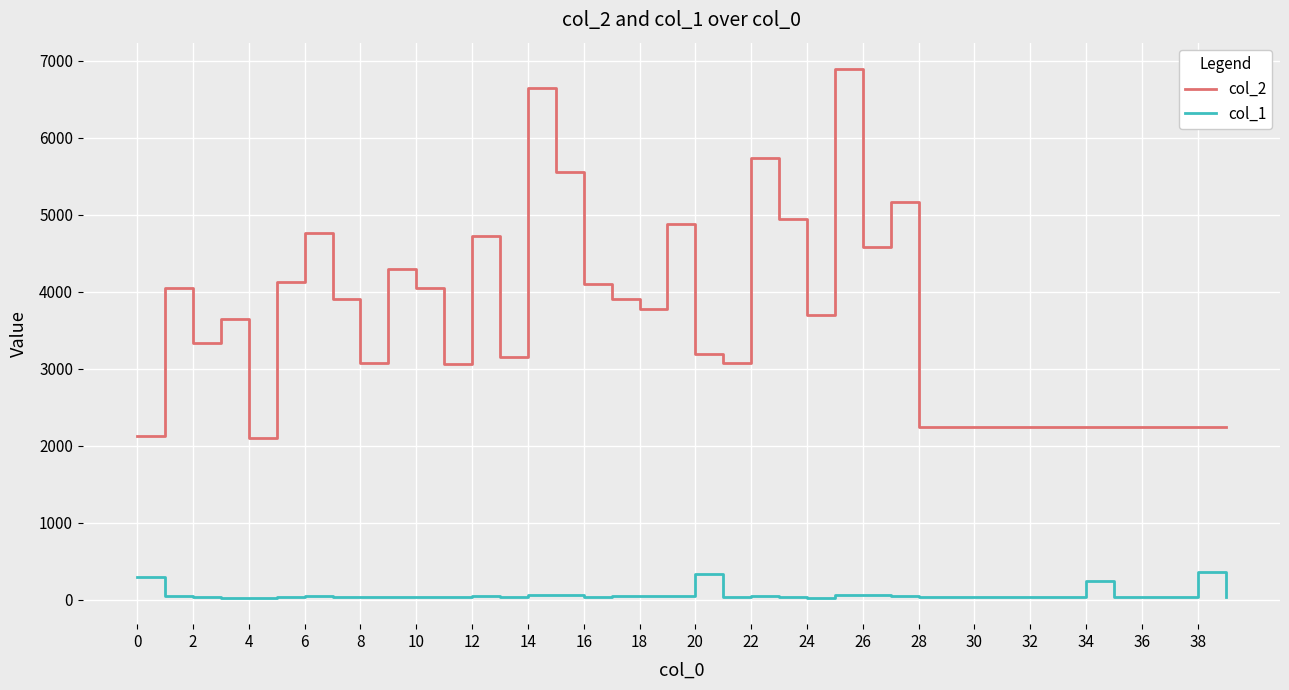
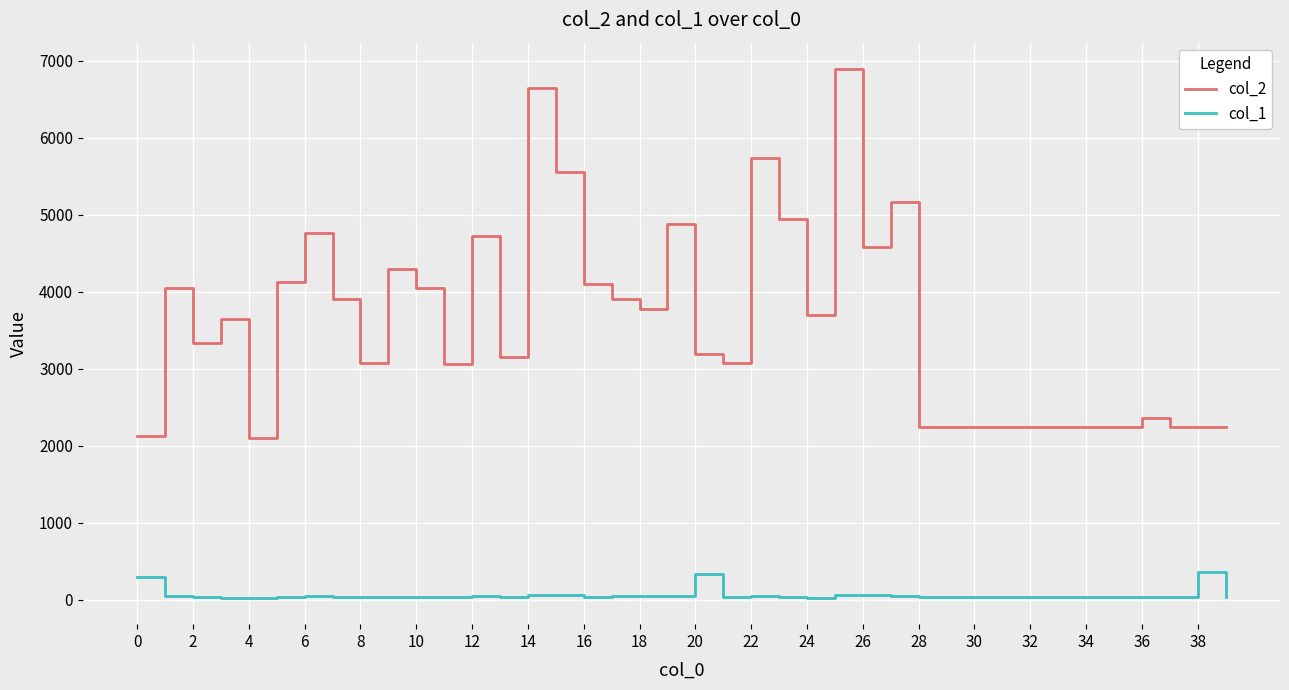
col_1, 34: 200 -> 0
col_2, 36: 2200 -> 2400
